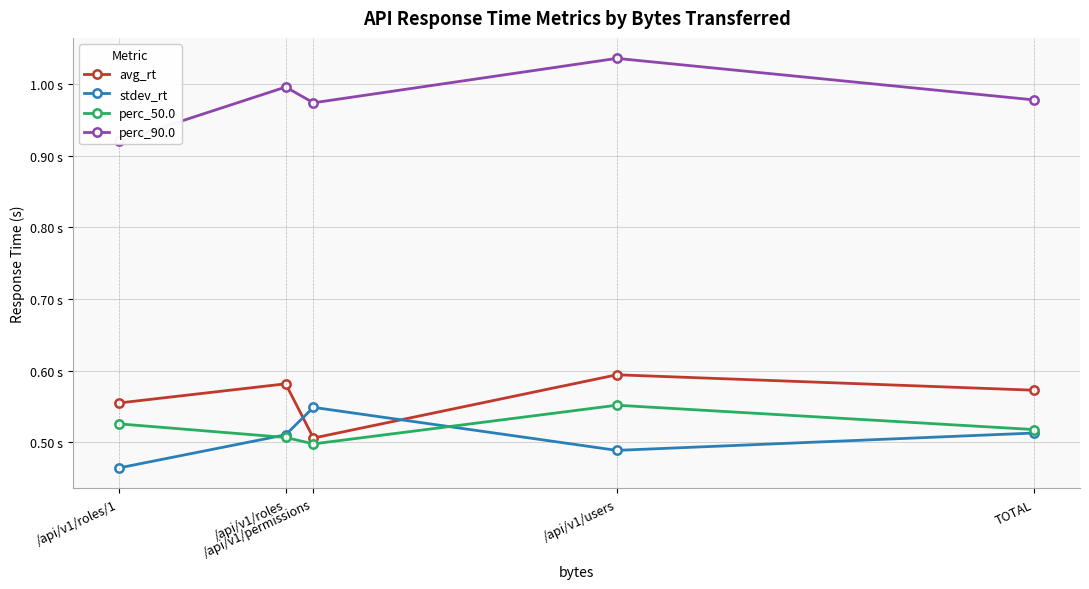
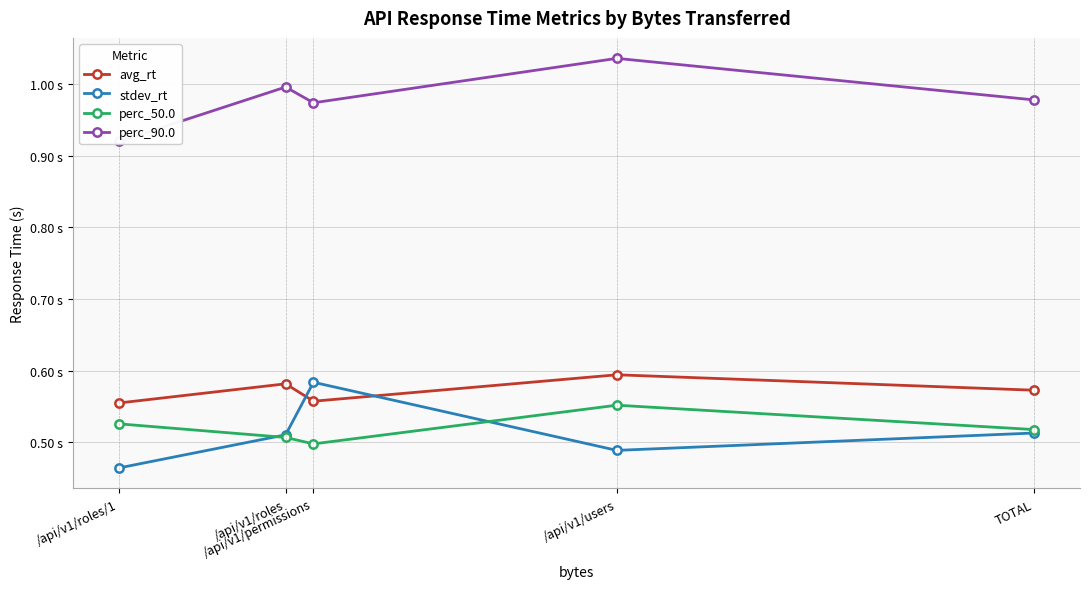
avg_rt, /api/v1/permissions: 0.51 s -> 0.56 s
stdev_rt, /api/v1/permissions: 0.55 s -> 0.58 s
